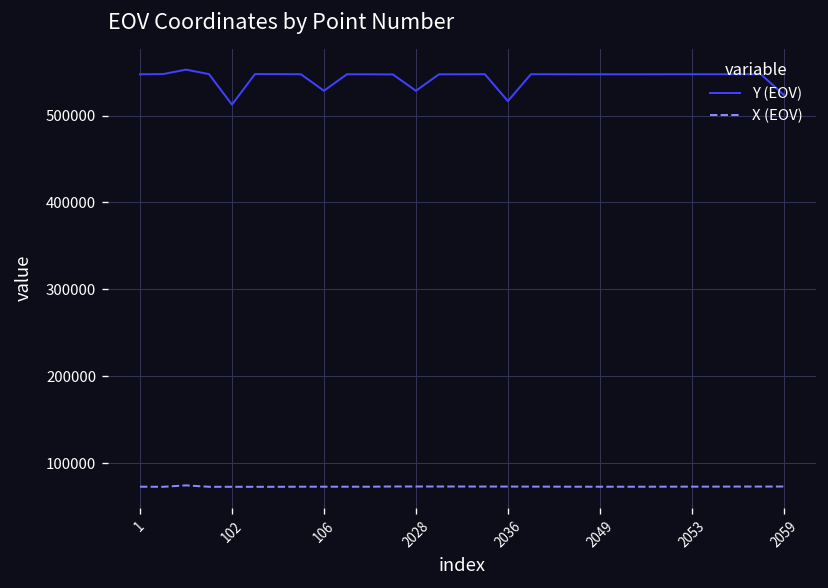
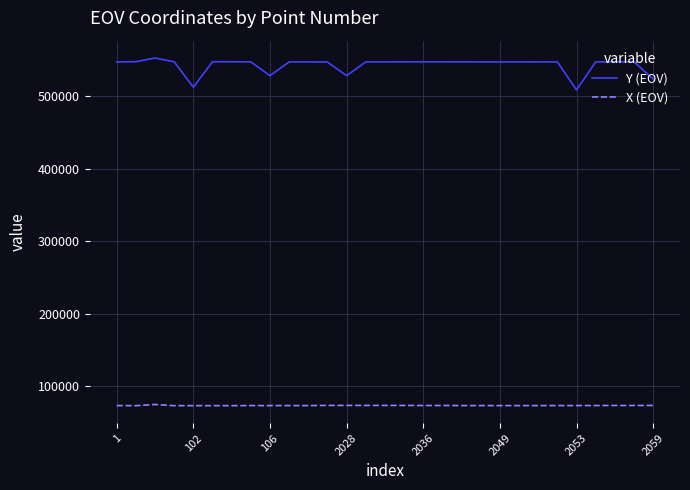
Y (EOV), 2036: 520000 -> 550000
Y (EOV), 2053: 550000 -> 510000
